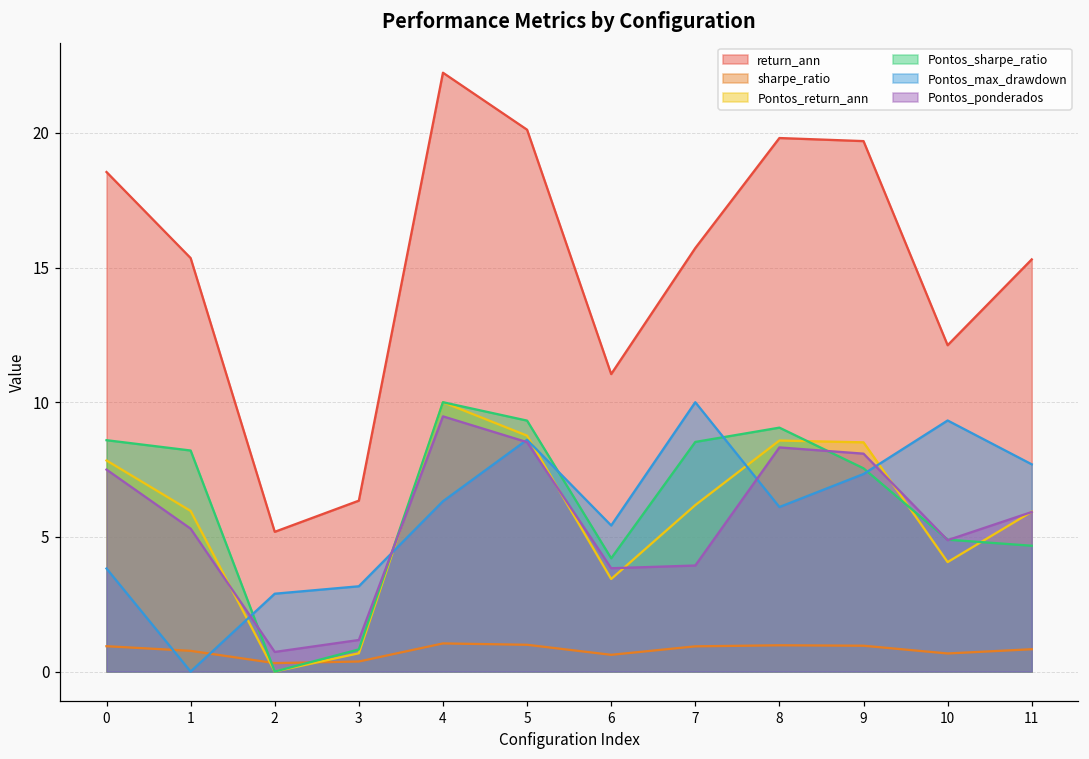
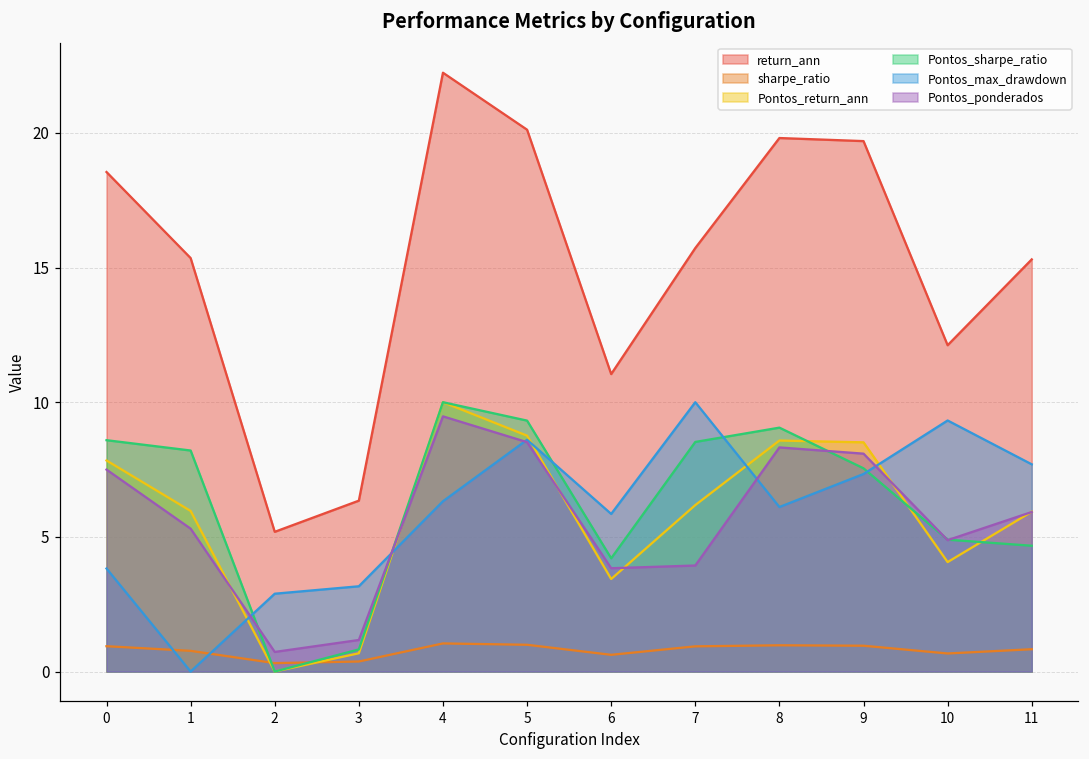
Pontos_max_drawdown, 6: 5.4 -> 5.9
